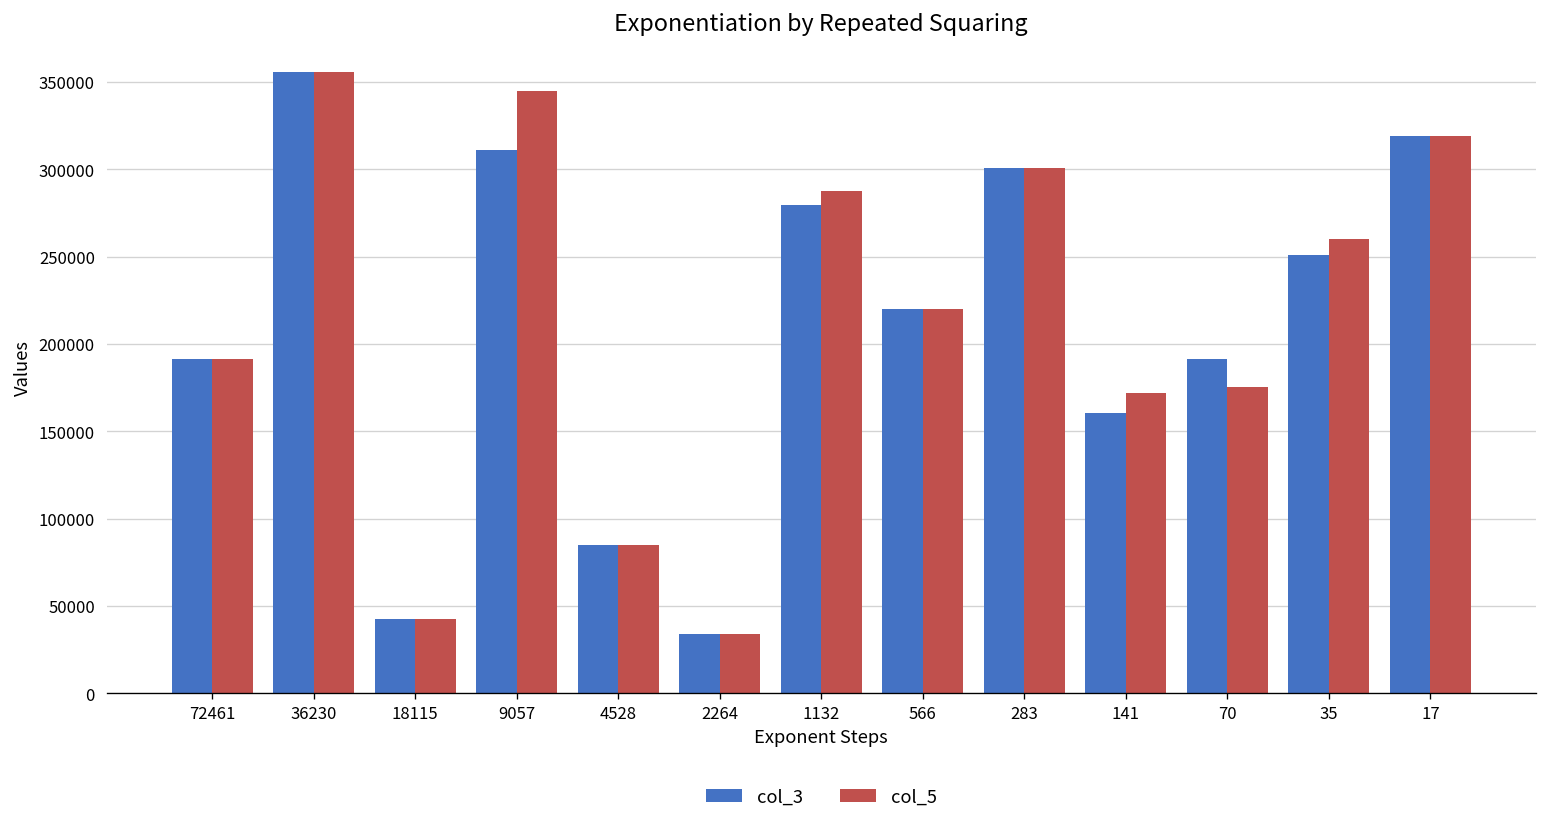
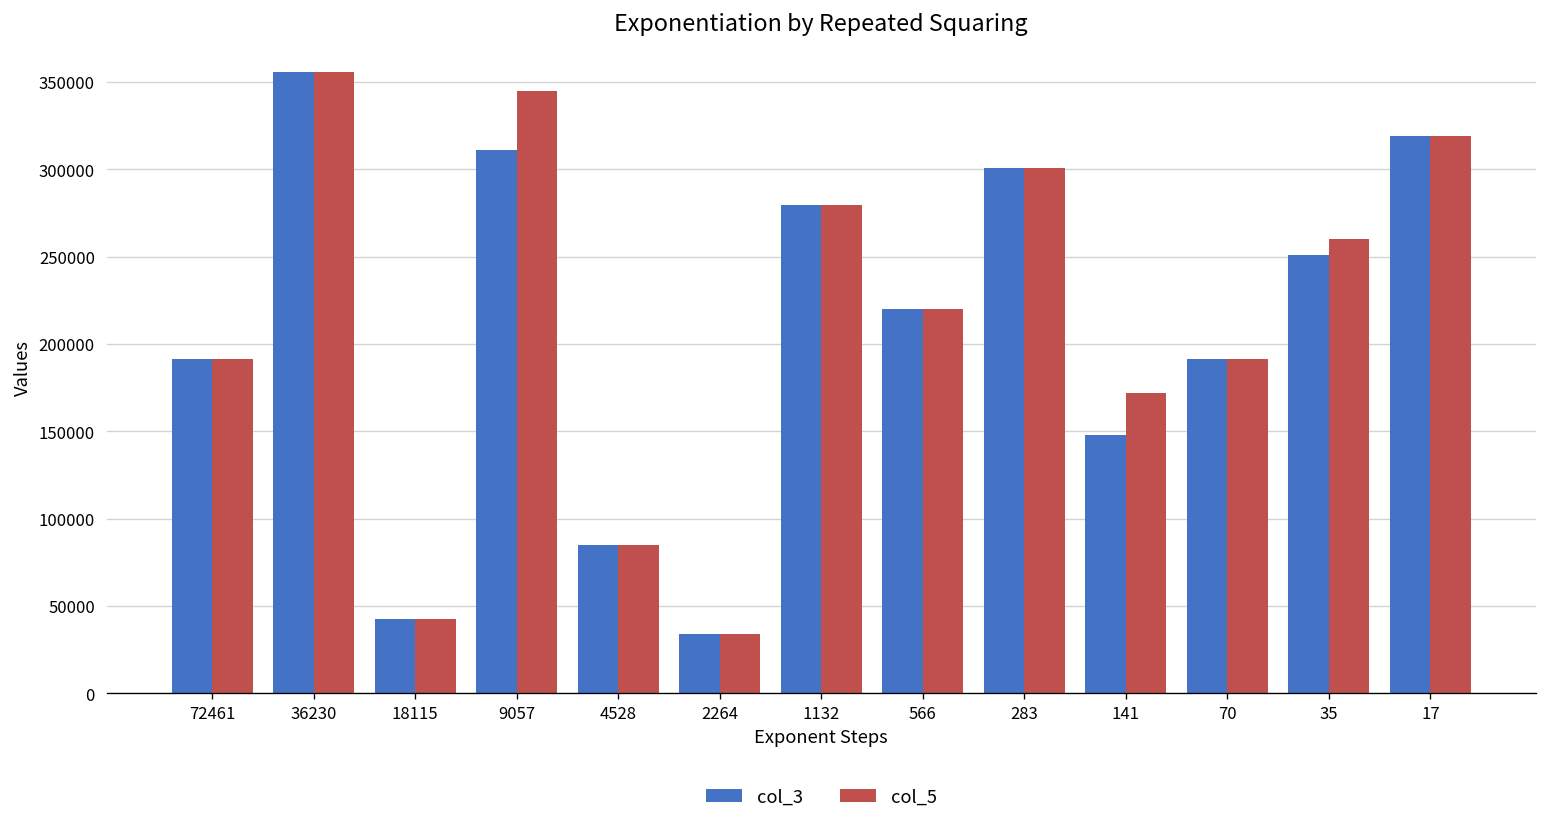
col_5, 1132: 287000 -> 280000
col_3, 141: 161000 -> 148000
col_5, 70: 176000 -> 192000
